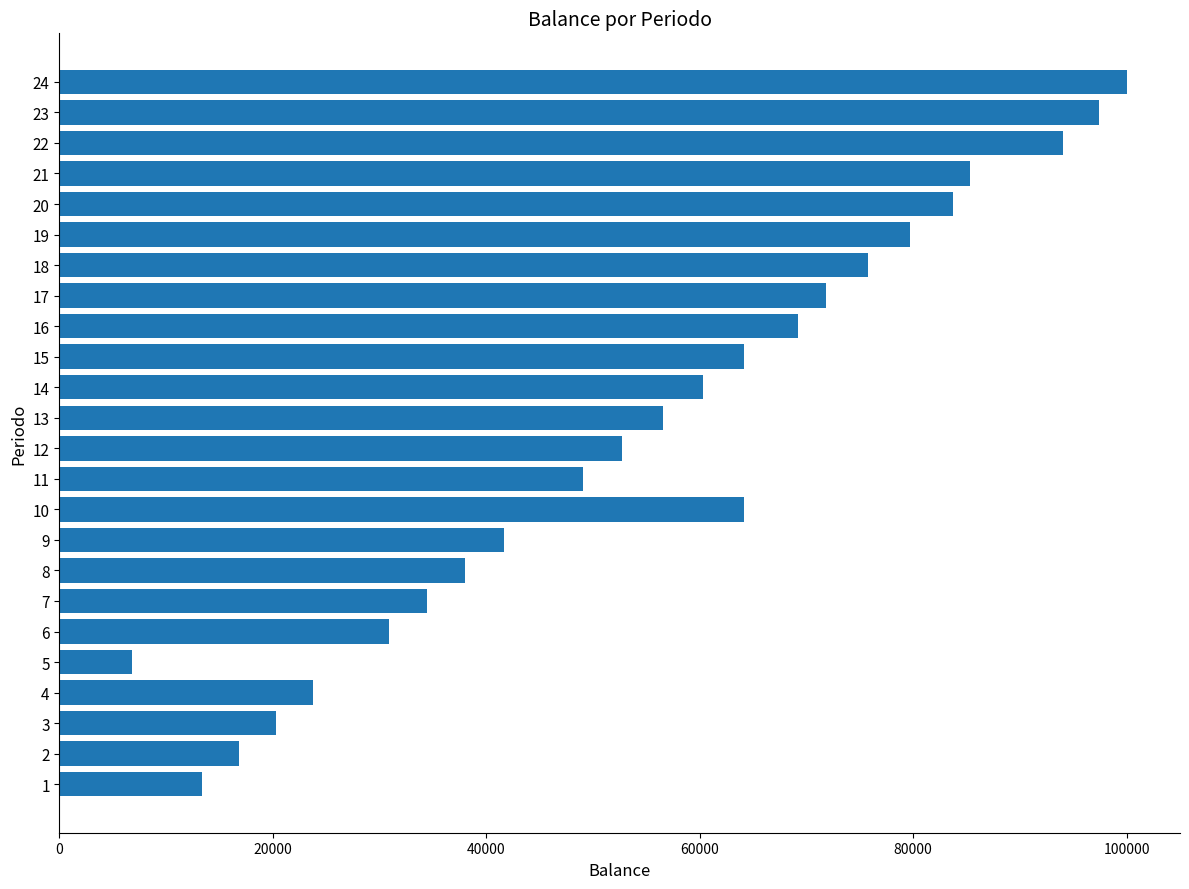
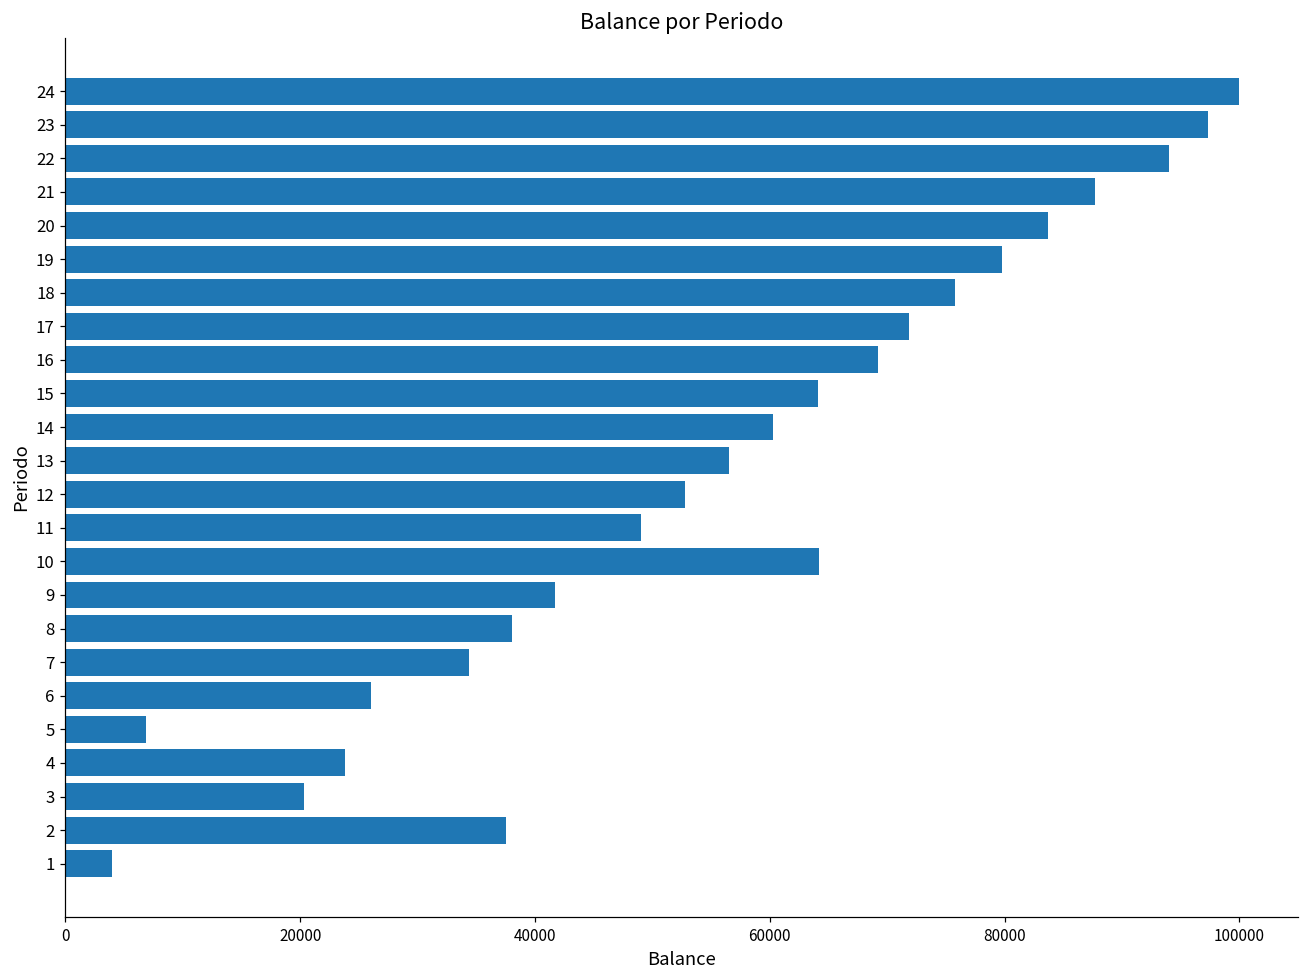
21: 85300 -> 87700
6: 30800 -> 26000
2: 16800 -> 37500
1: 13400 -> 4000
